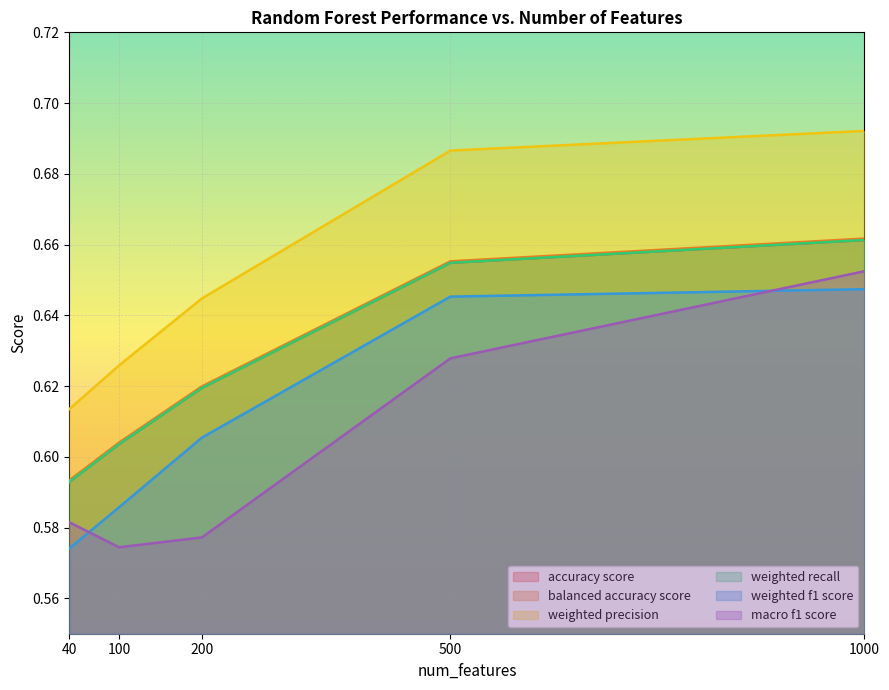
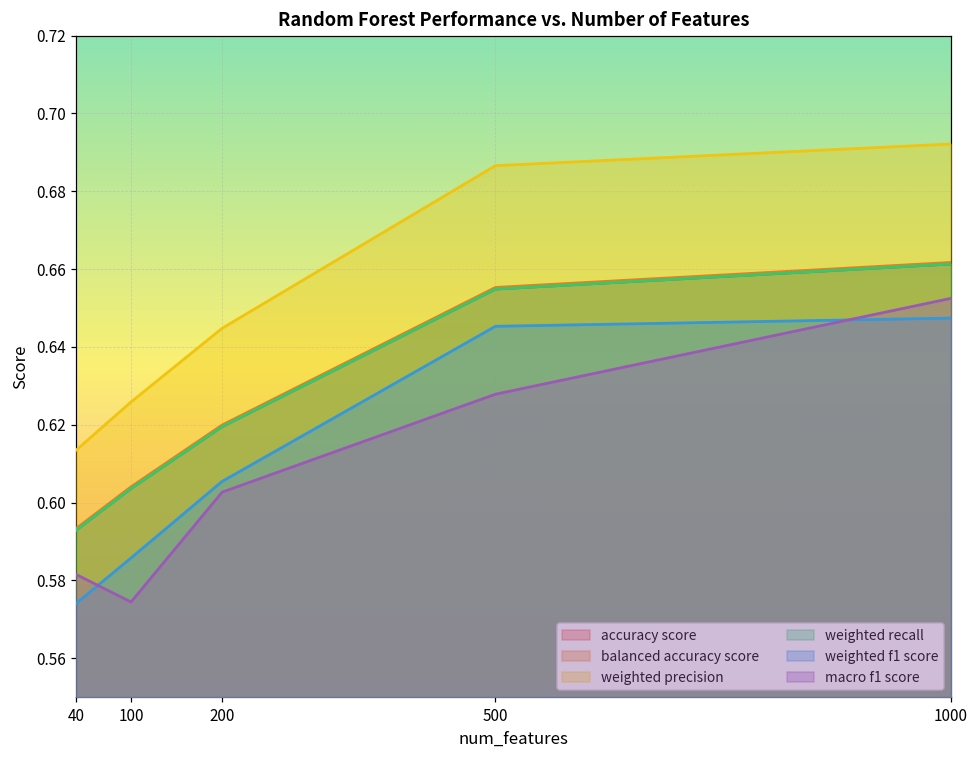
macro f1 score, 200: 0.577 -> 0.603
